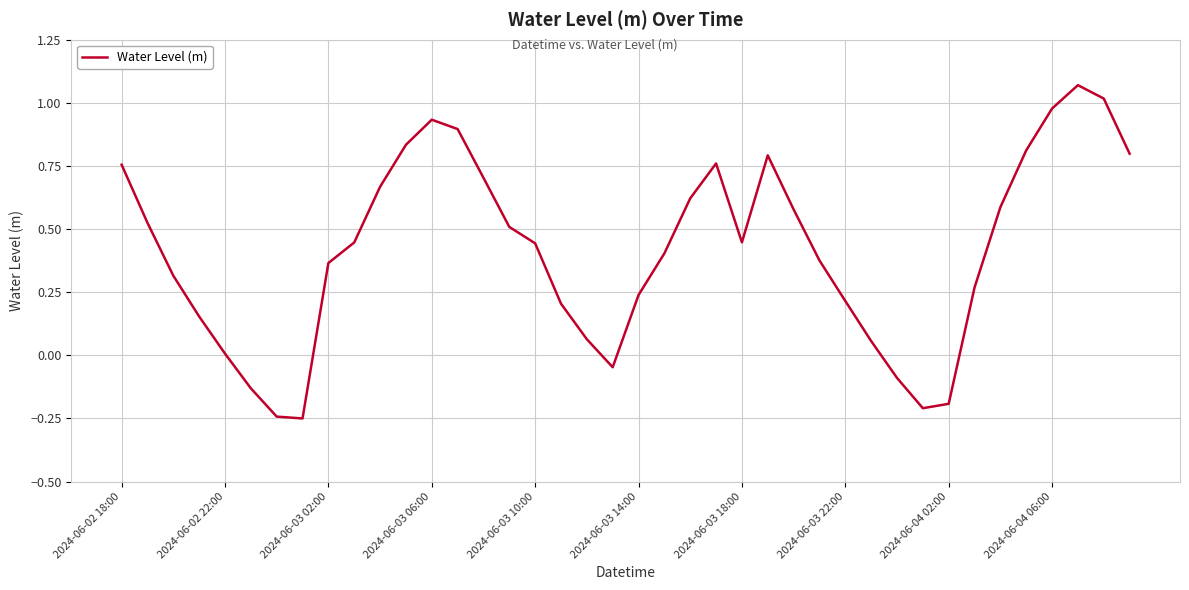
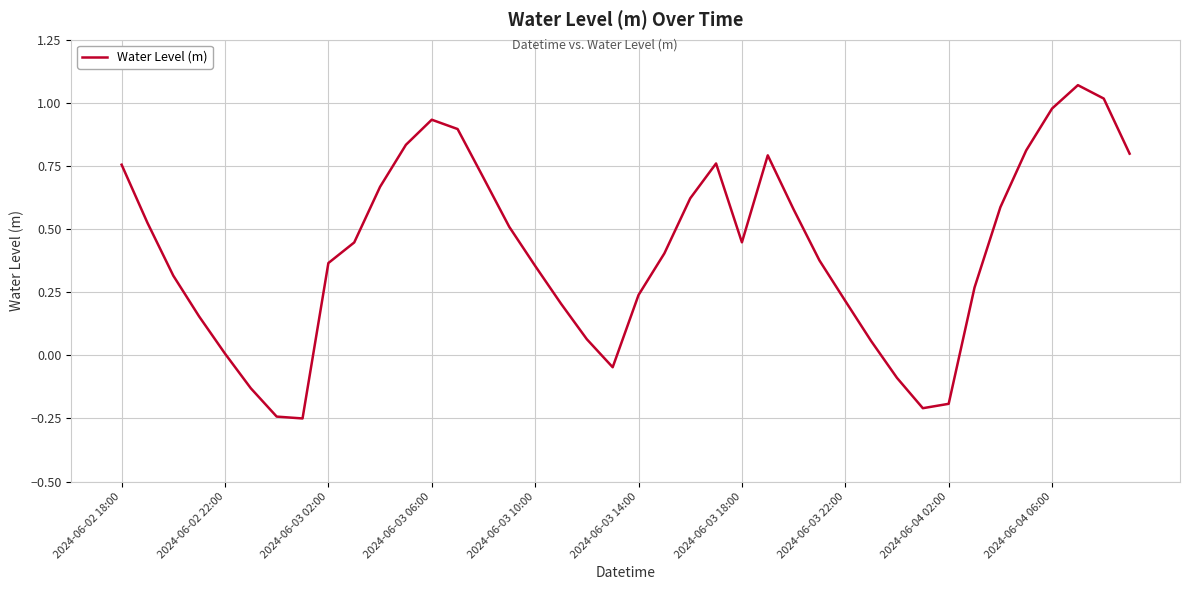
2024-06-03 10:00: 0.44 -> 0.35
